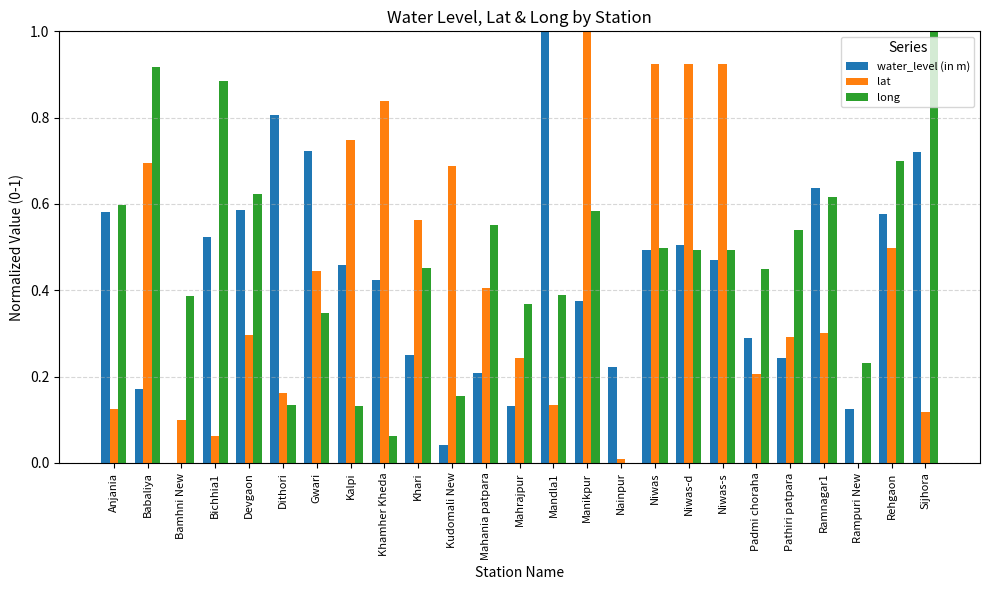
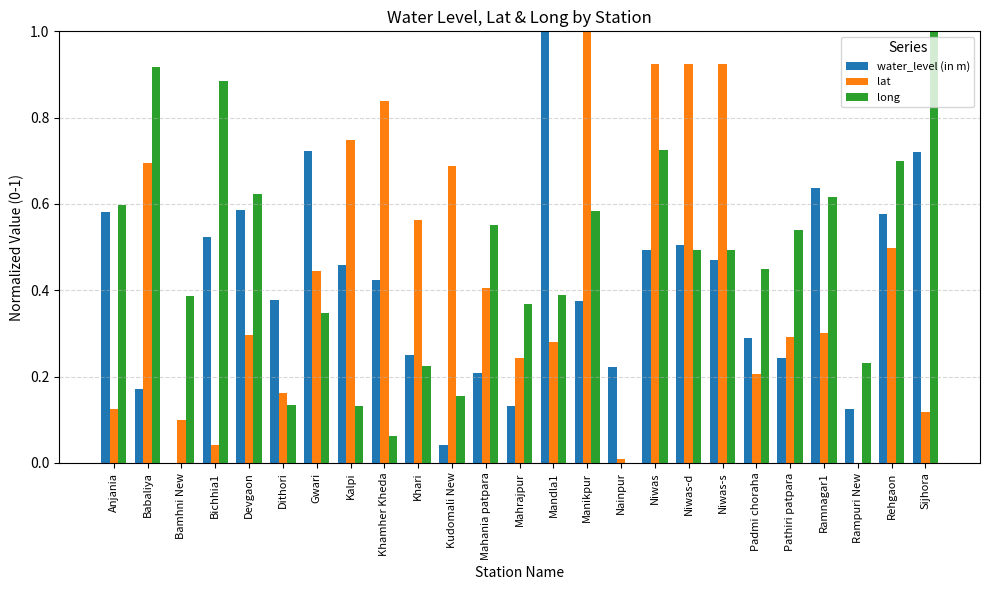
lat, Bichhia1: 0.06 -> 0.04
water_level (in m), Dithori: 0.81 -> 0.38
long, Khari: 0.45 -> 0.22
lat, Mandla1: 0.13 -> 0.28
long, Niwas: 0.50 -> 0.72
